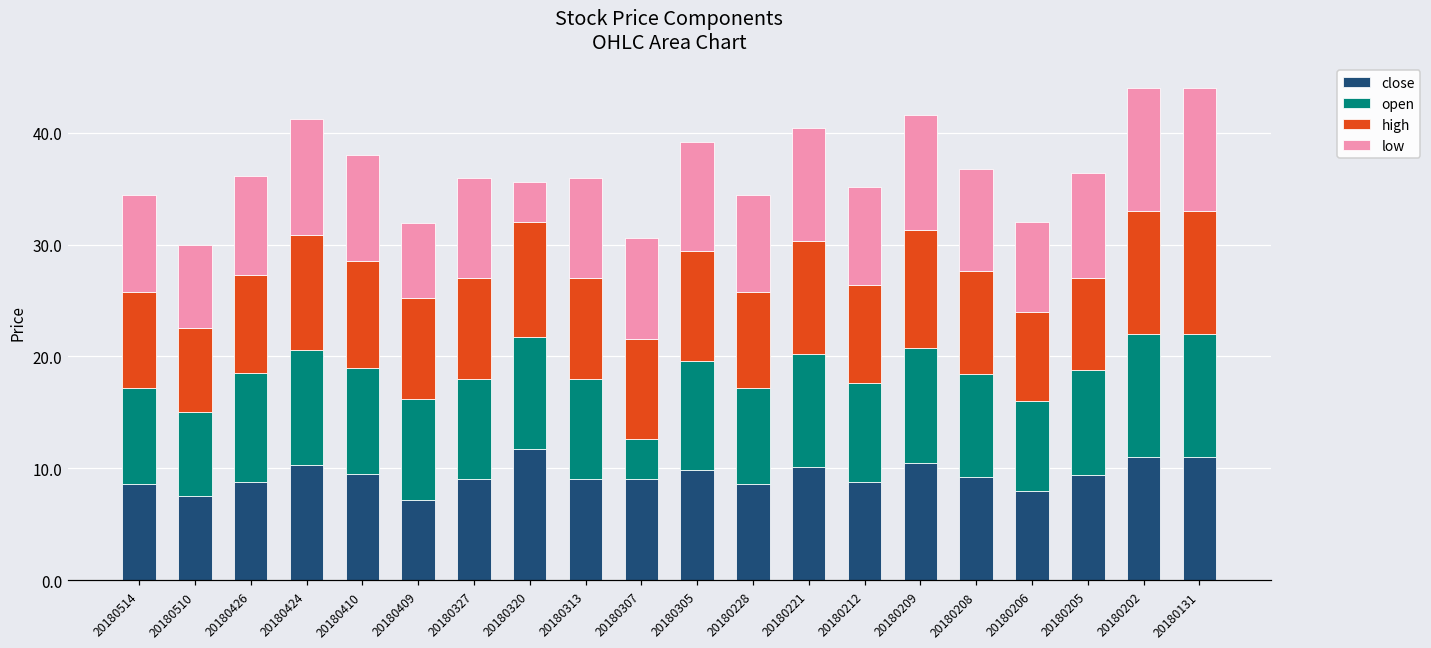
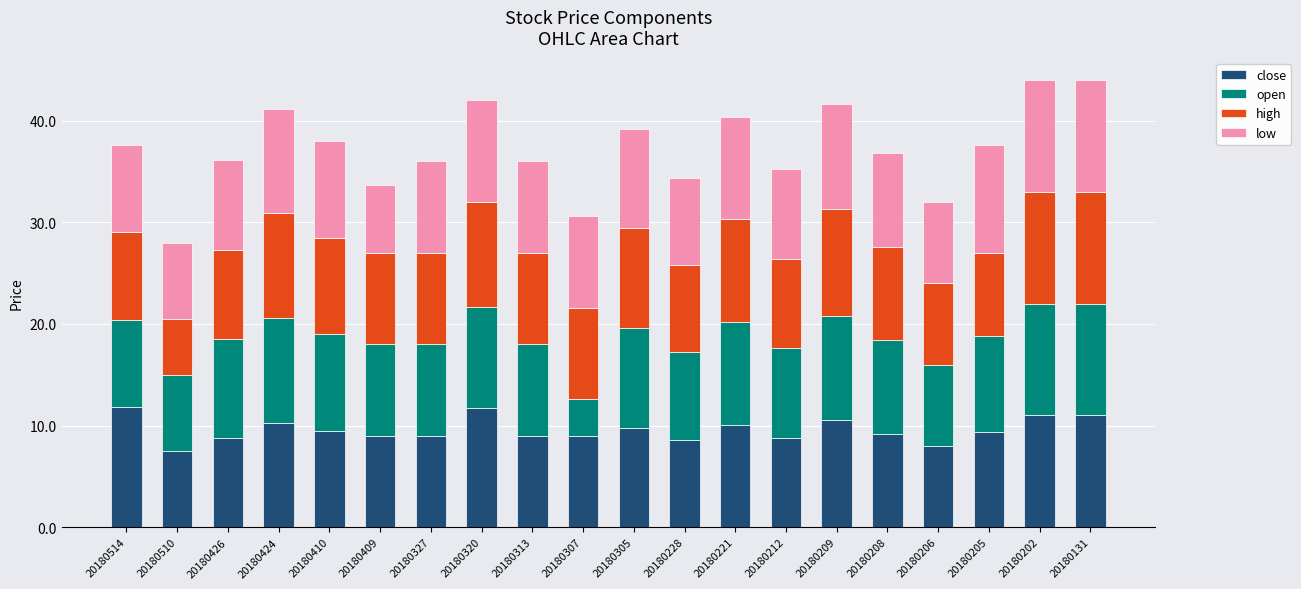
close, 20180514: 8.6 -> 11.8
high, 20180510: 7.5 -> 5.5
close, 20180409: 7.2 -> 9.0
low, 20180320: 3.6 -> 10.0
low, 20180205: 9.4 -> 10.6
